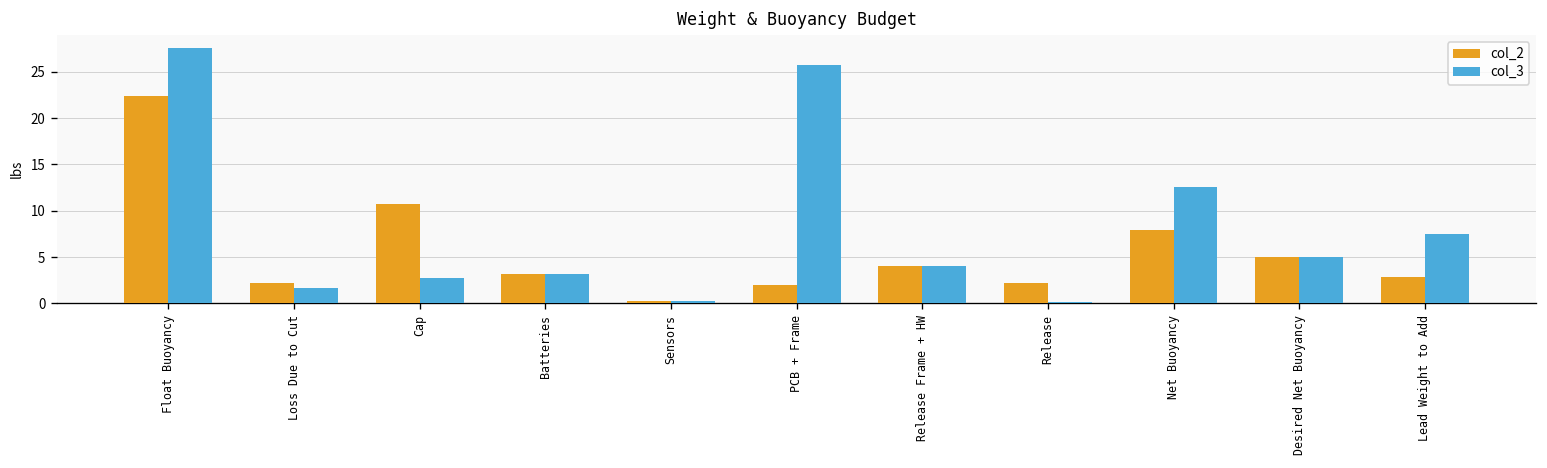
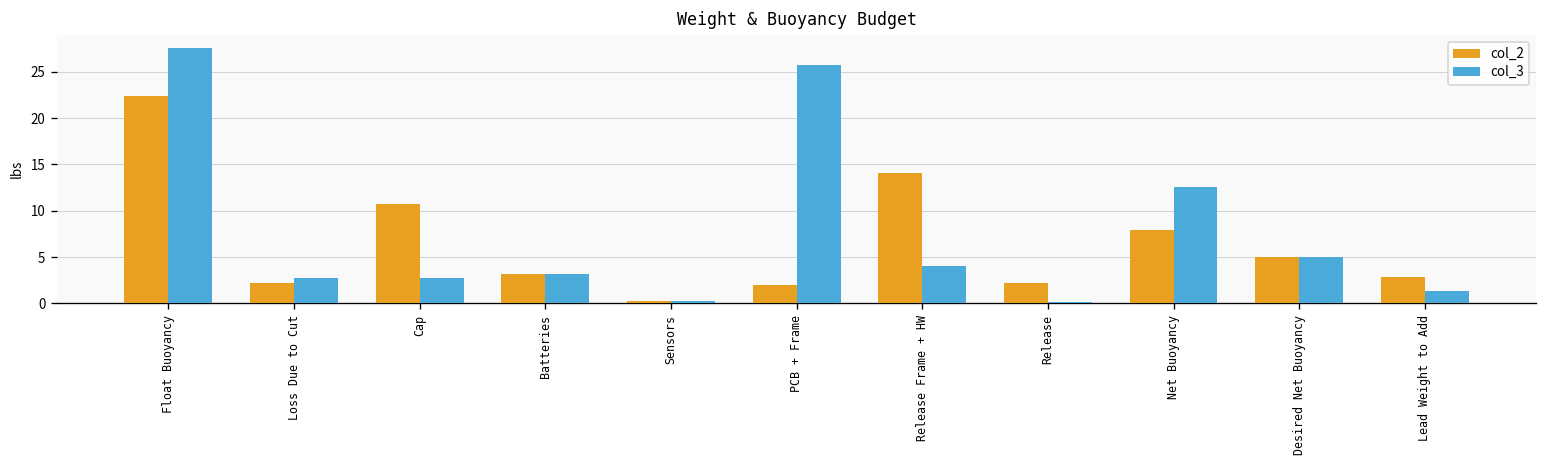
col_3, Loss Due to Cut: 2 -> 3
col_2, Release Frame + HW: 4 -> 14
col_3, Lead Weight to Add: 8 -> 1
